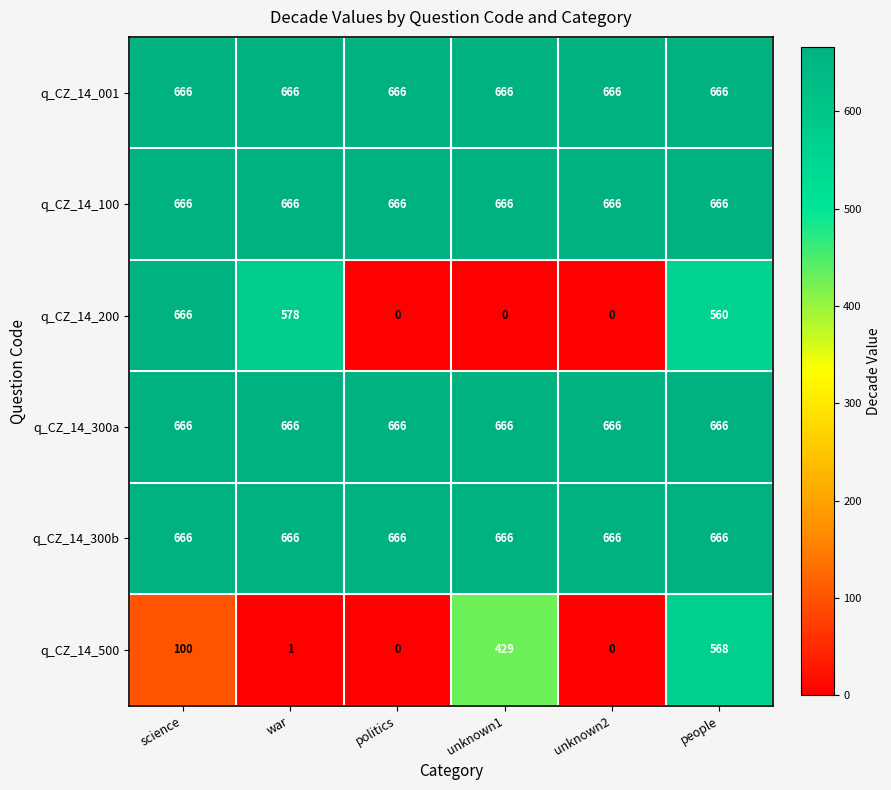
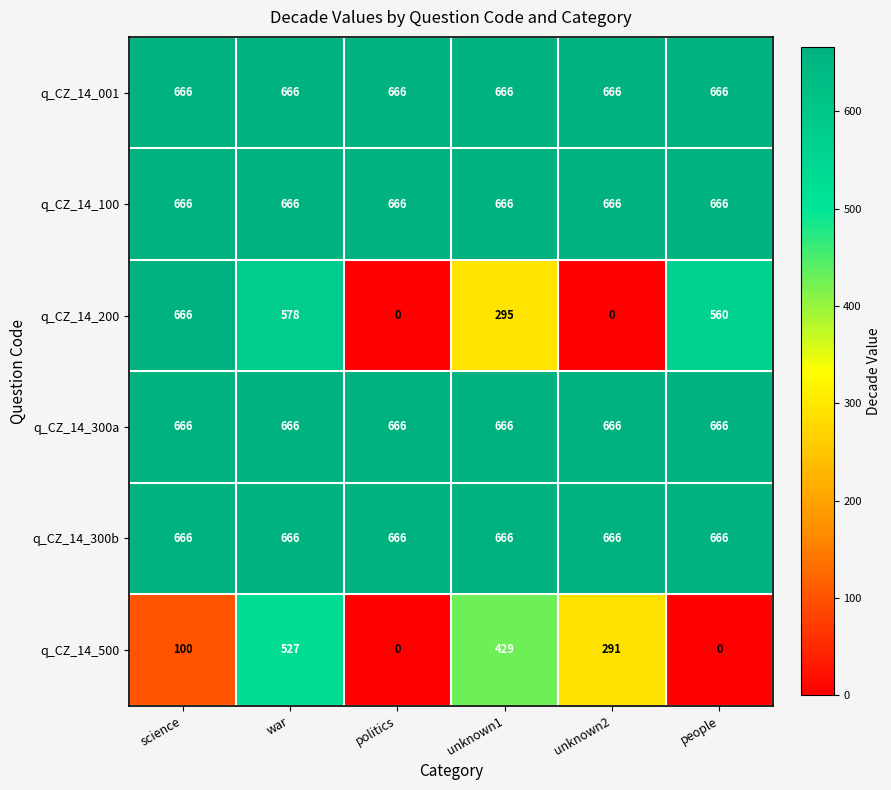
q_CZ_14_200, unknown1: 0 -> 295
q_CZ_14_500, war: 1 -> 527
q_CZ_14_500, unknown2: 0 -> 291
q_CZ_14_500, people: 568 -> 0
